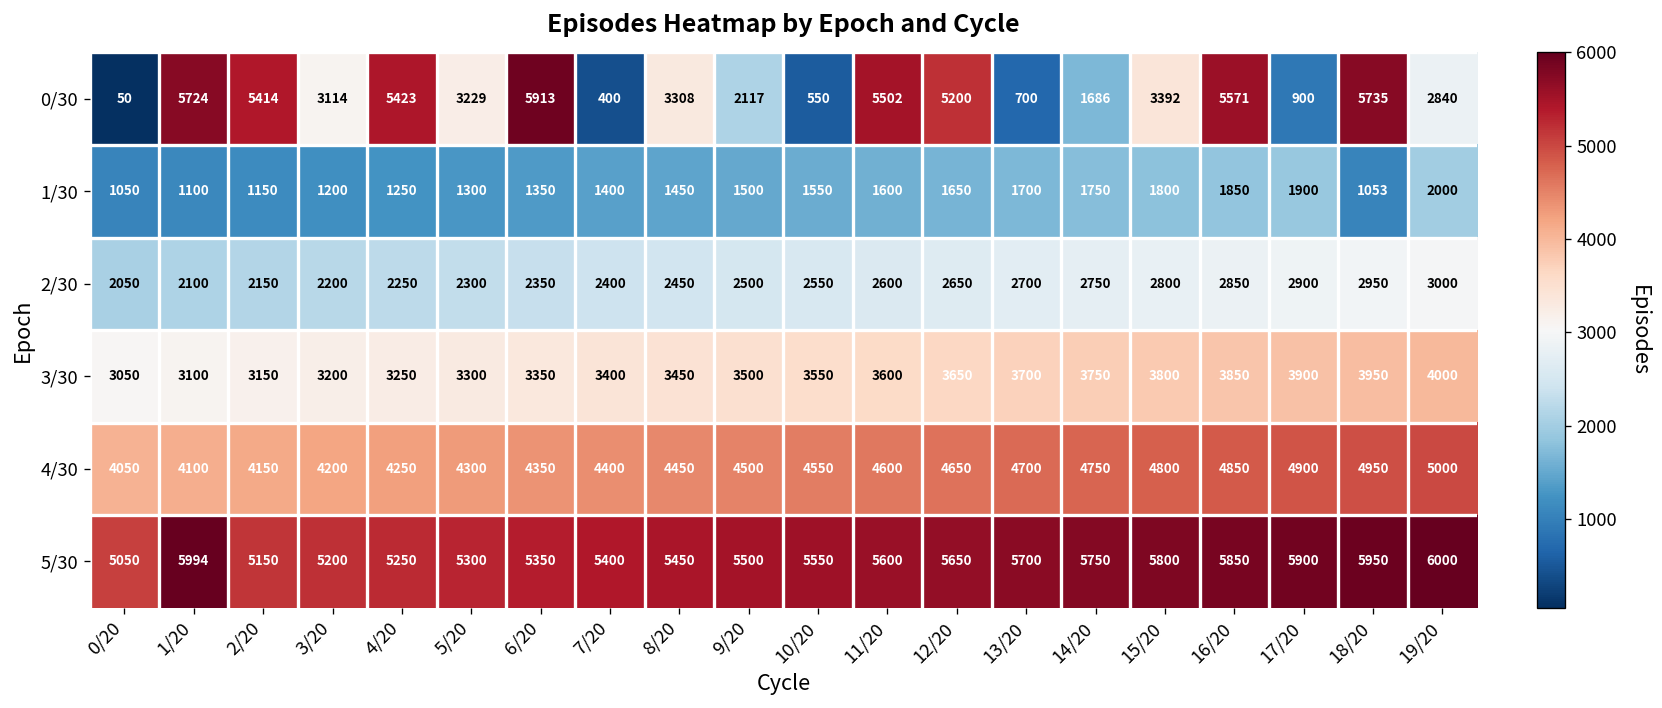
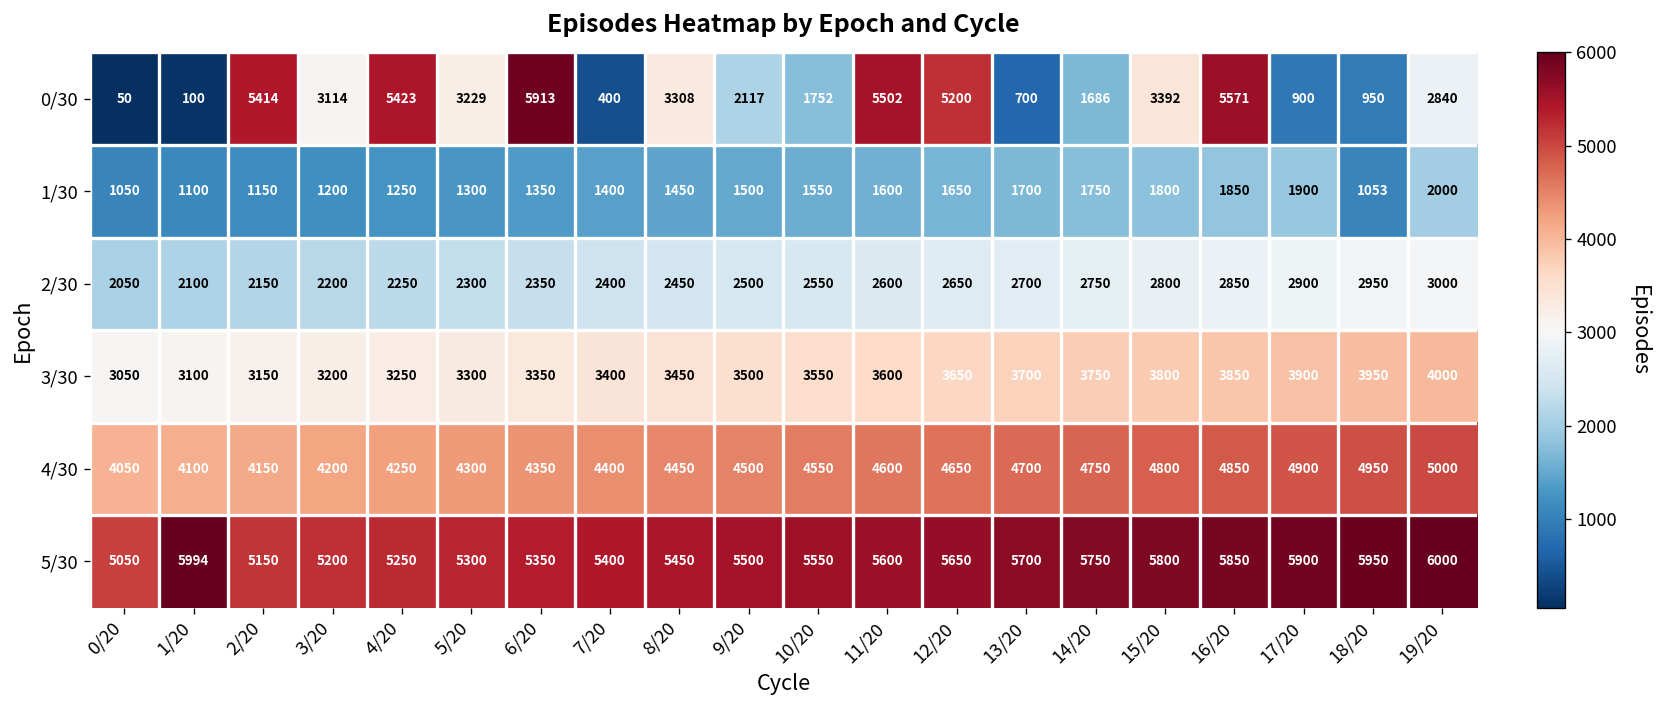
0/30, 1/20: 5724 -> 100
0/30, 10/20: 550 -> 1752
0/30, 18/20: 5735 -> 950
